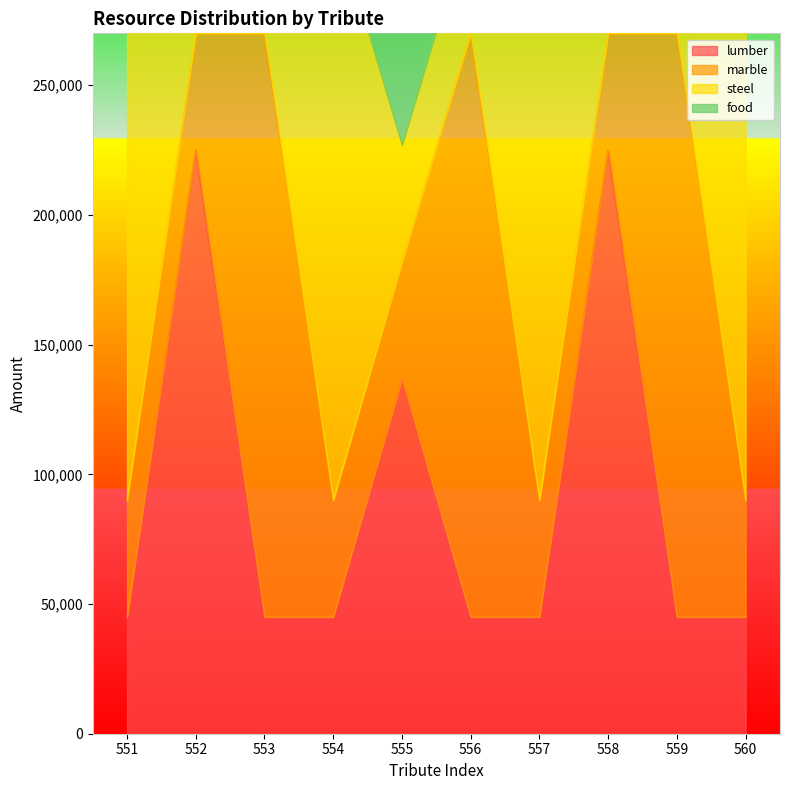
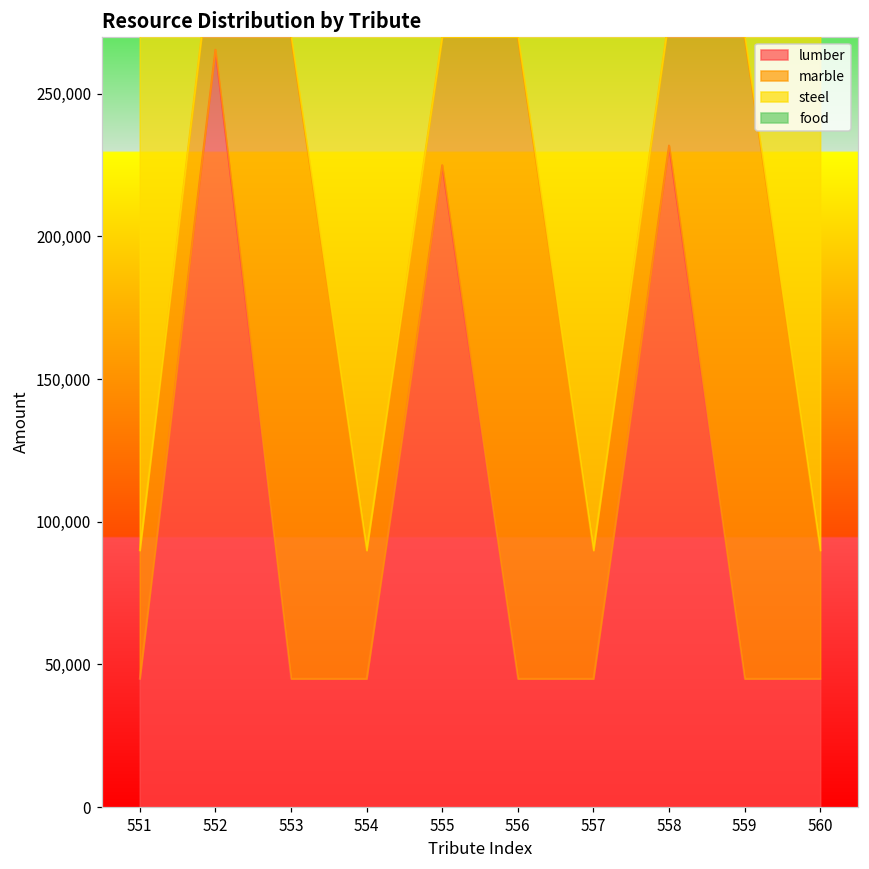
lumber, 552: 225,000 -> 265,000
lumber, 555: 137,000 -> 225,000
lumber, 558: 225,000 -> 232,000
